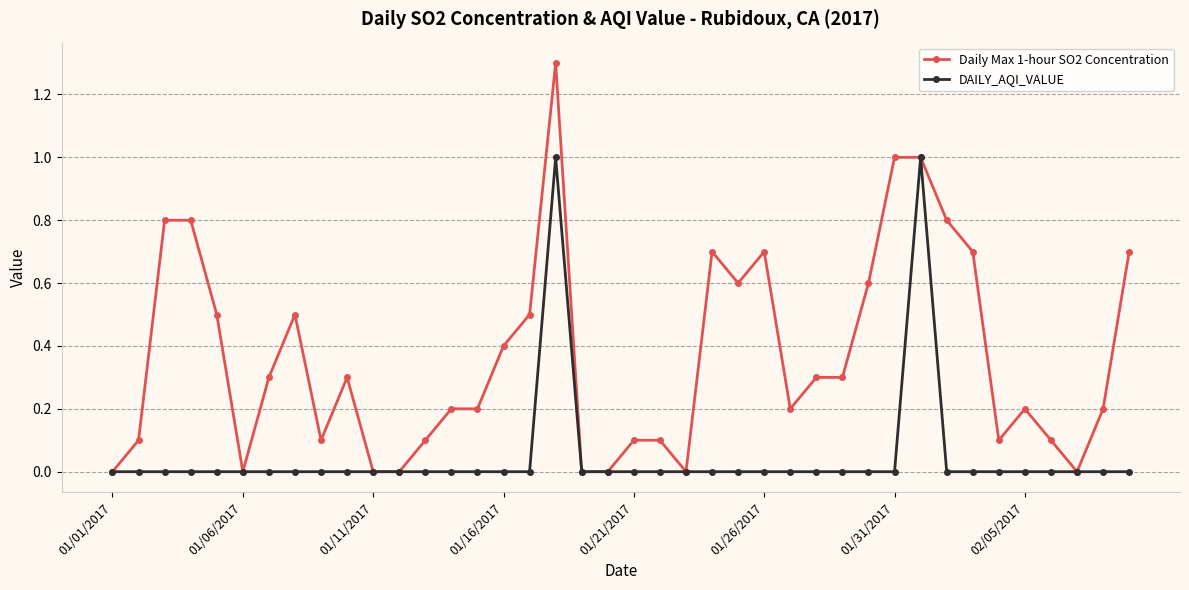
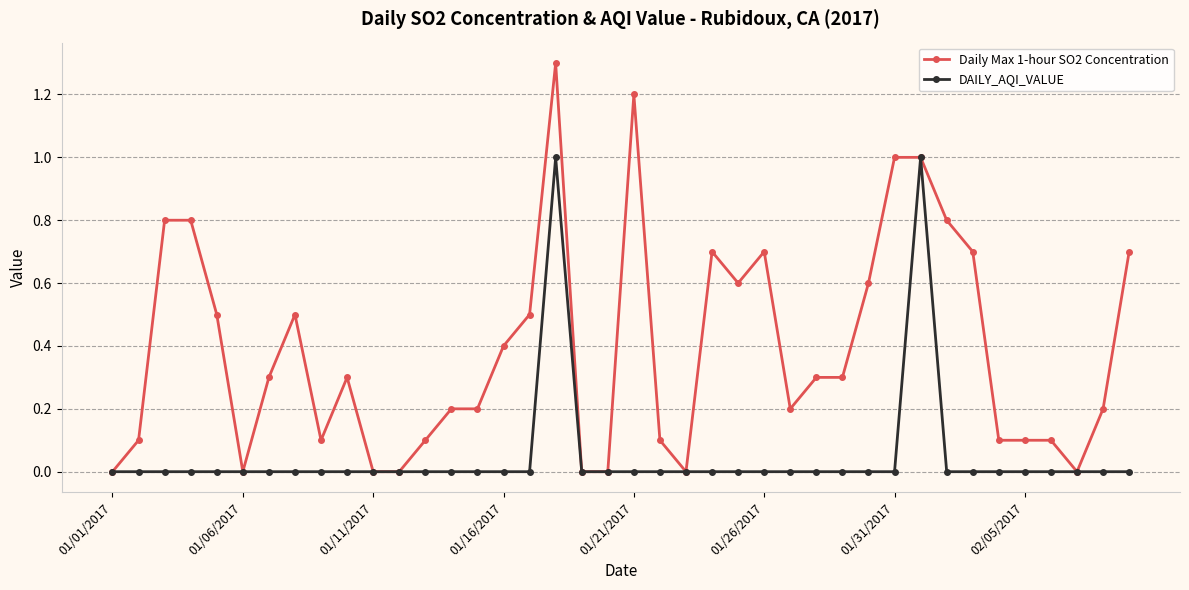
Daily Max 1-hour SO2 Concentration, 01/21/2017: 0.1 -> 1.2
Daily Max 1-hour SO2 Concentration, 02/05/2017: 0.2 -> 0.1
